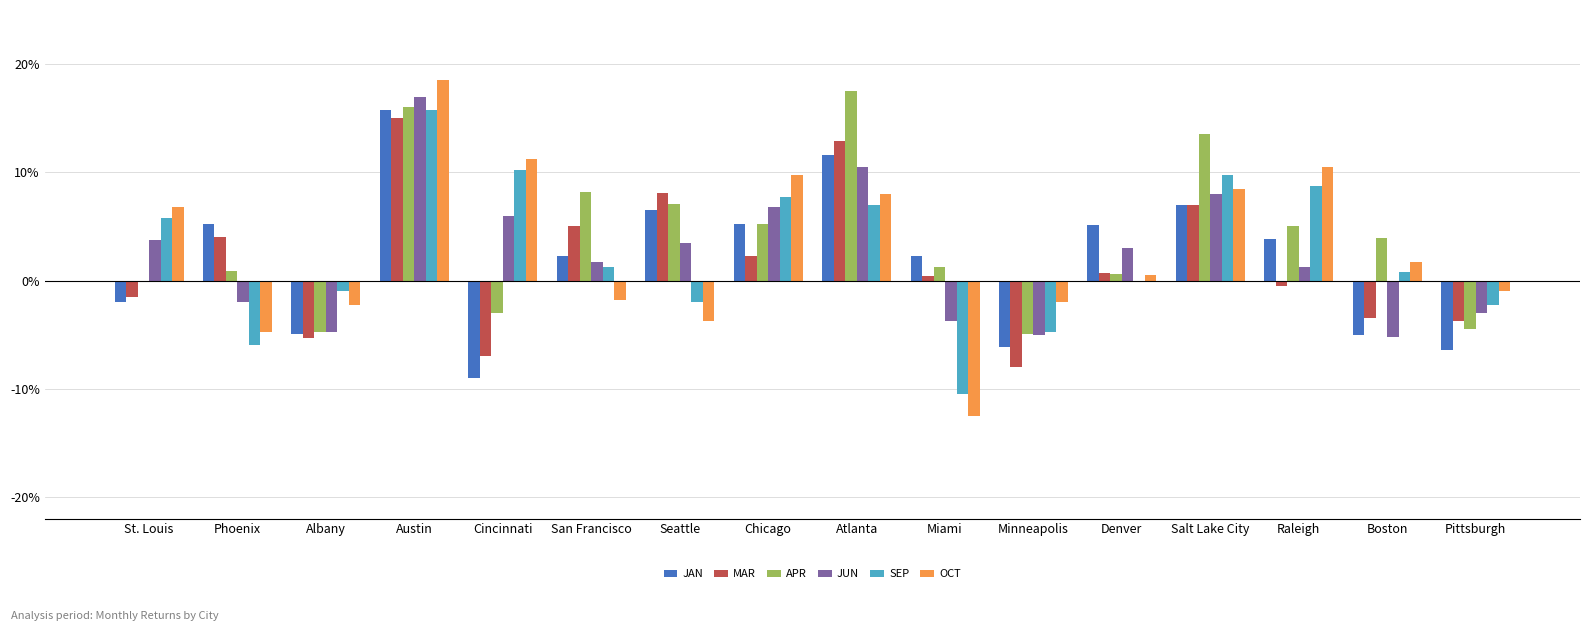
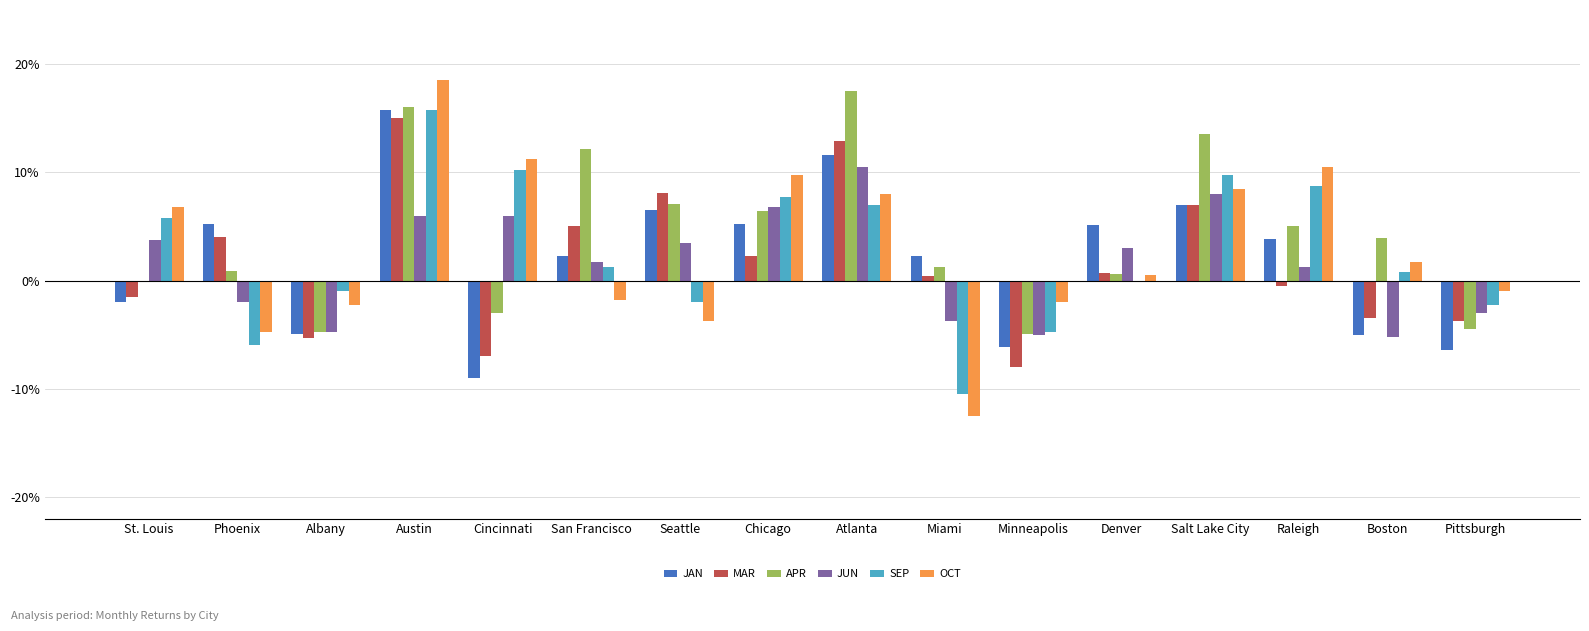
JUN, Austin: 17.0% -> 6.0%
APR, San Francisco: 8.2% -> 12.2%
APR, Chicago: 5.2% -> 6.4%
